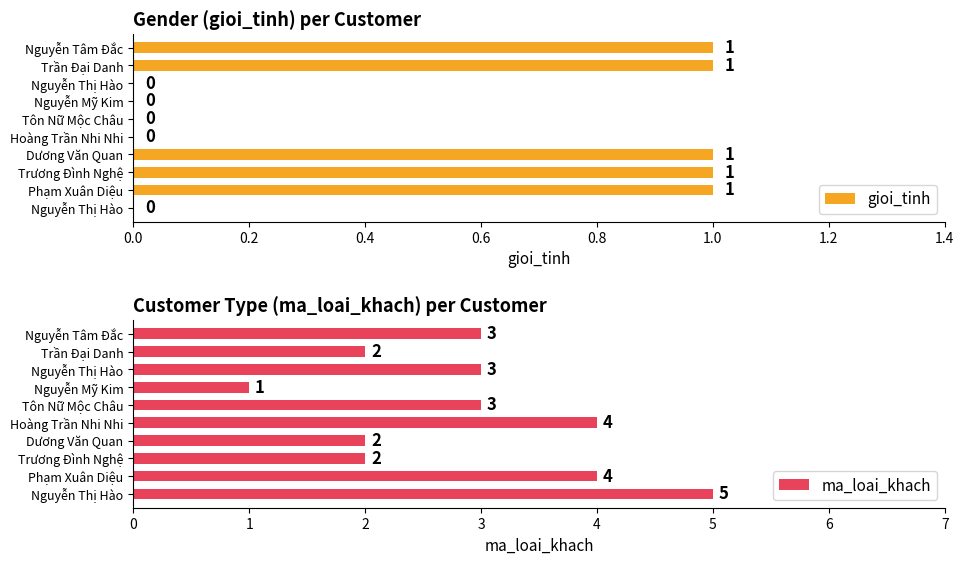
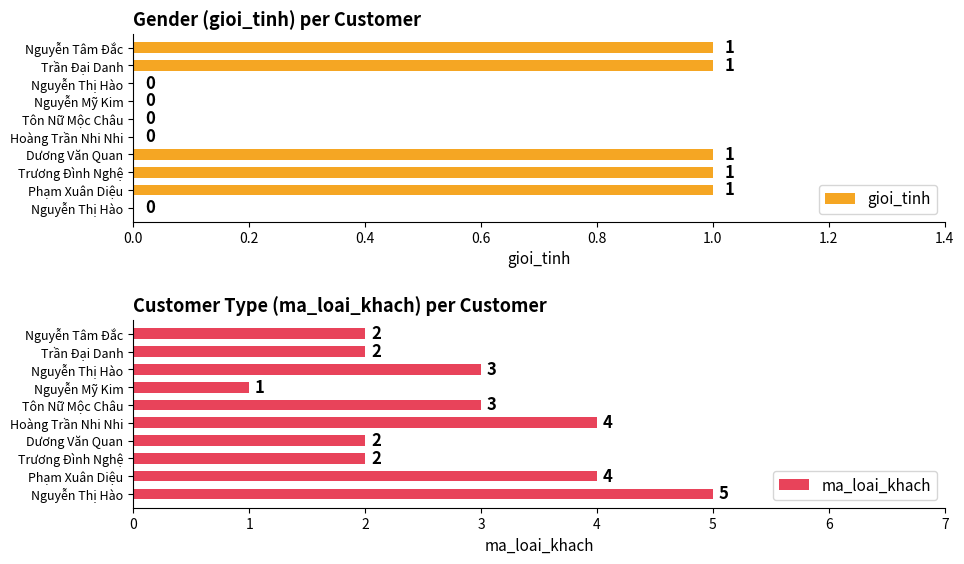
Customer Type (ma_loai_khach) per Customer, Nguyễn Tâm Đắc: 3 -> 2
